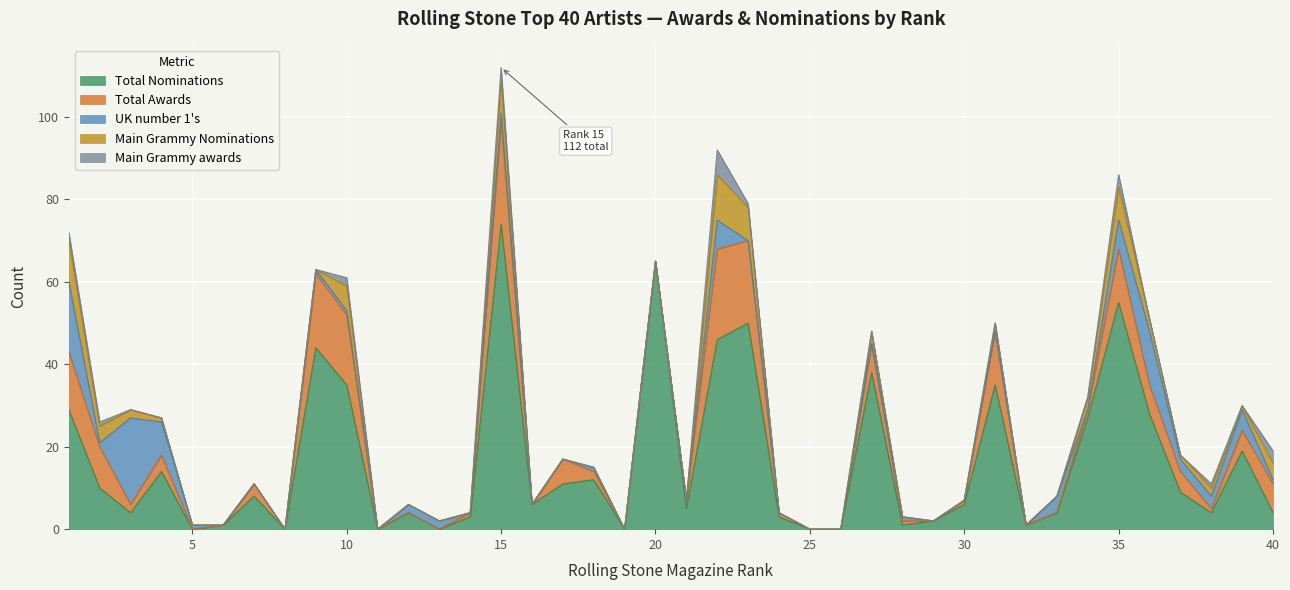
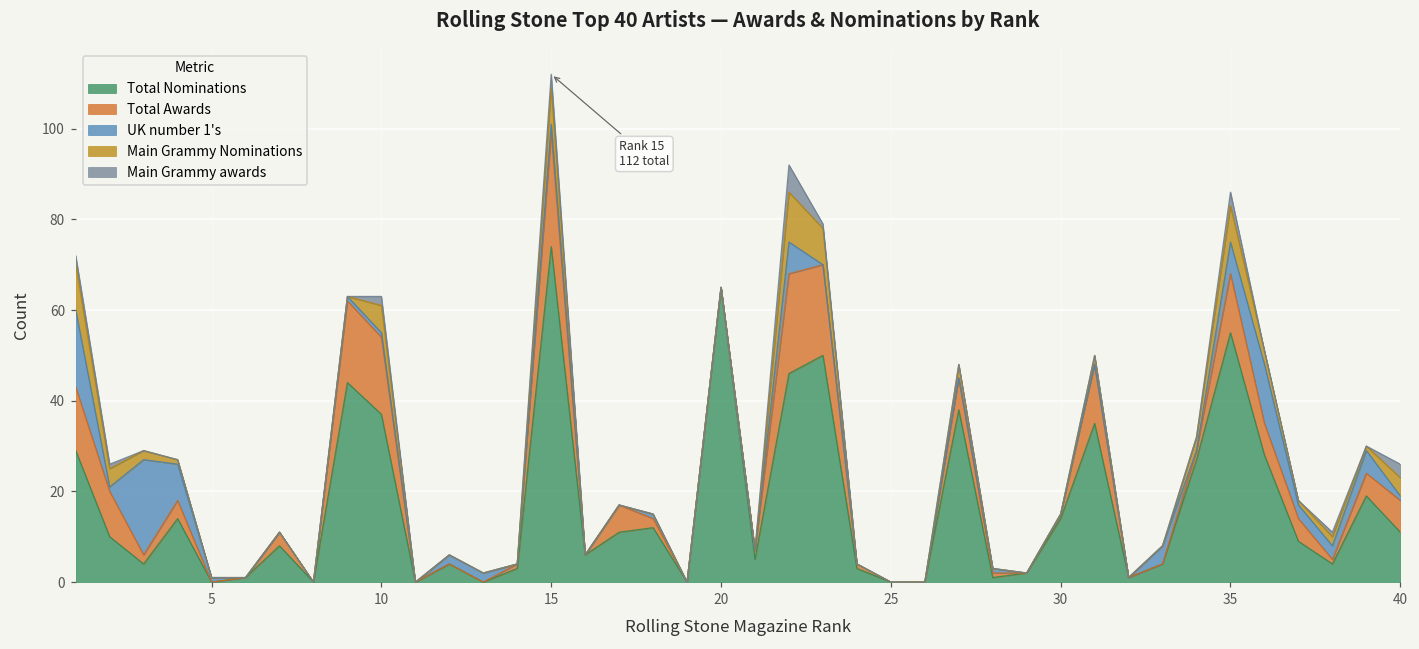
Total Nominations, 10: 35 -> 37
Total Nominations, 30: 6 -> 14
Total Nominations, 40: 4 -> 11
